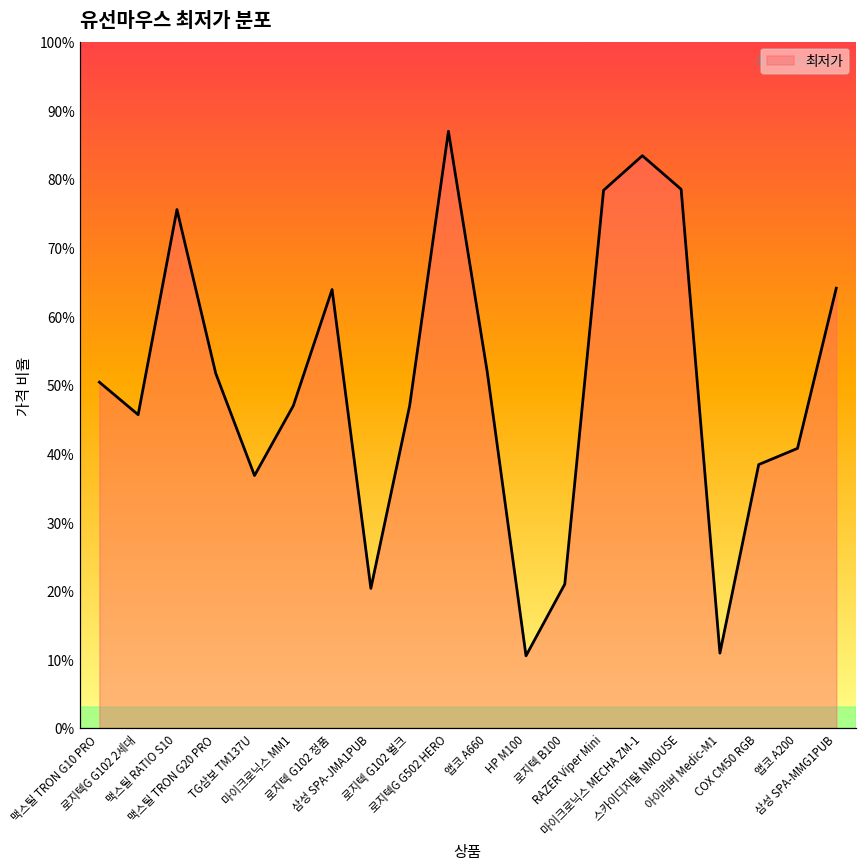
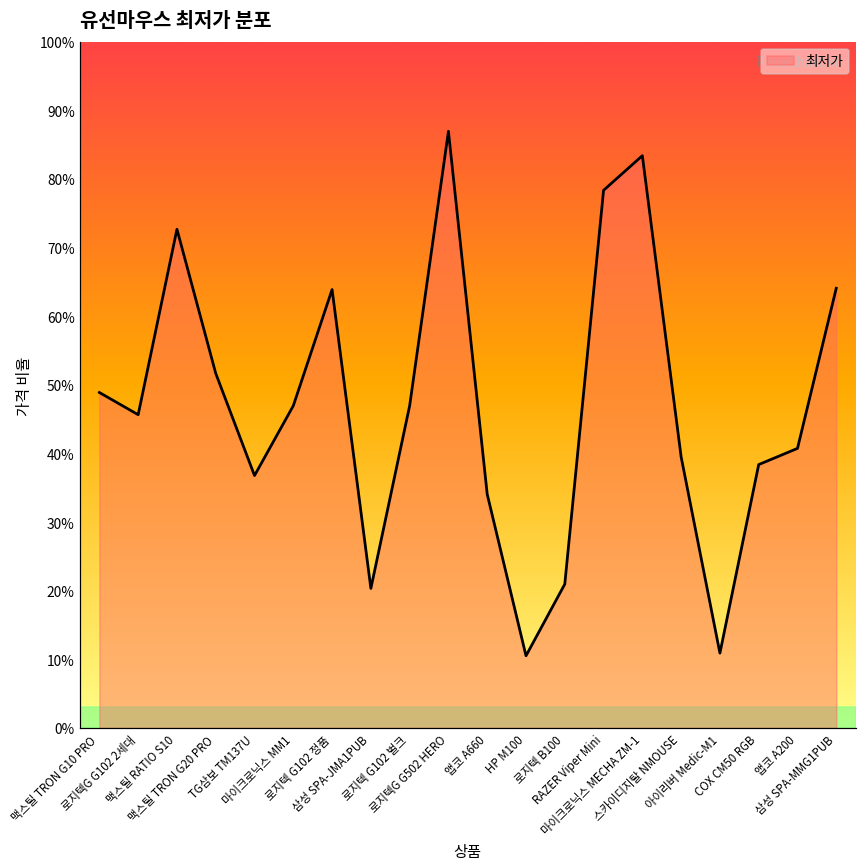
맥스틸 TRON G10 PRO: 50% -> 49%
맥스틸 RATIO S10: 76% -> 73%
앱코 A660: 52% -> 34%
스카이디지탈 NMOUSE: 79% -> 39%
